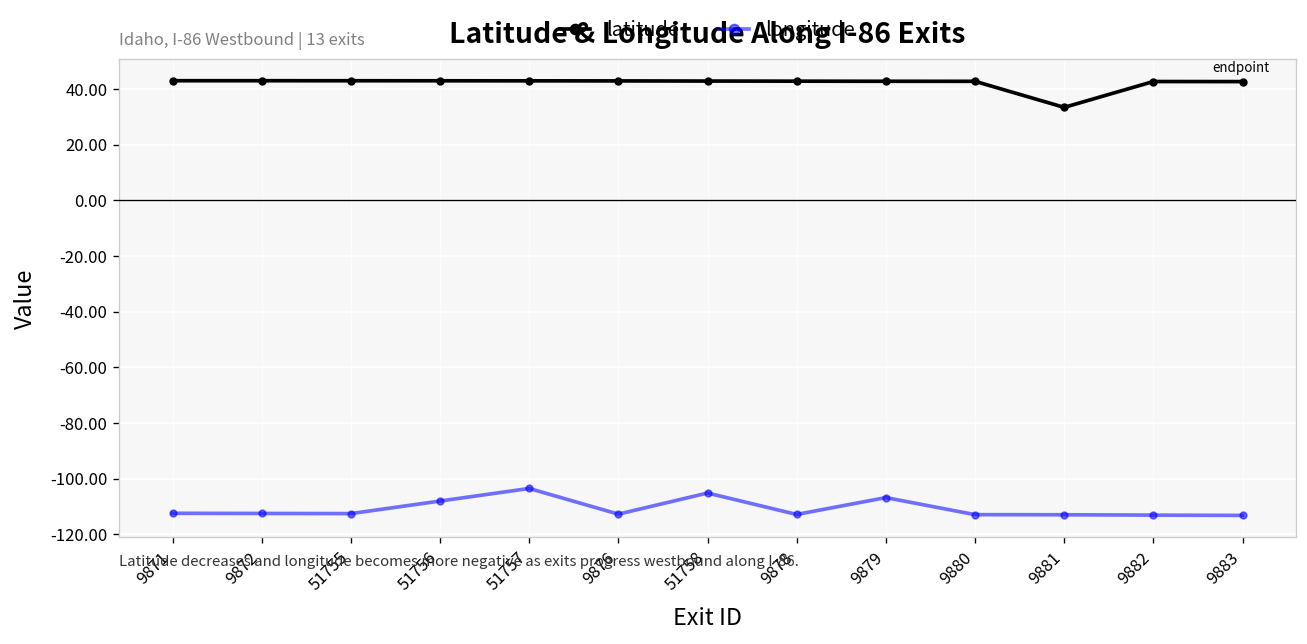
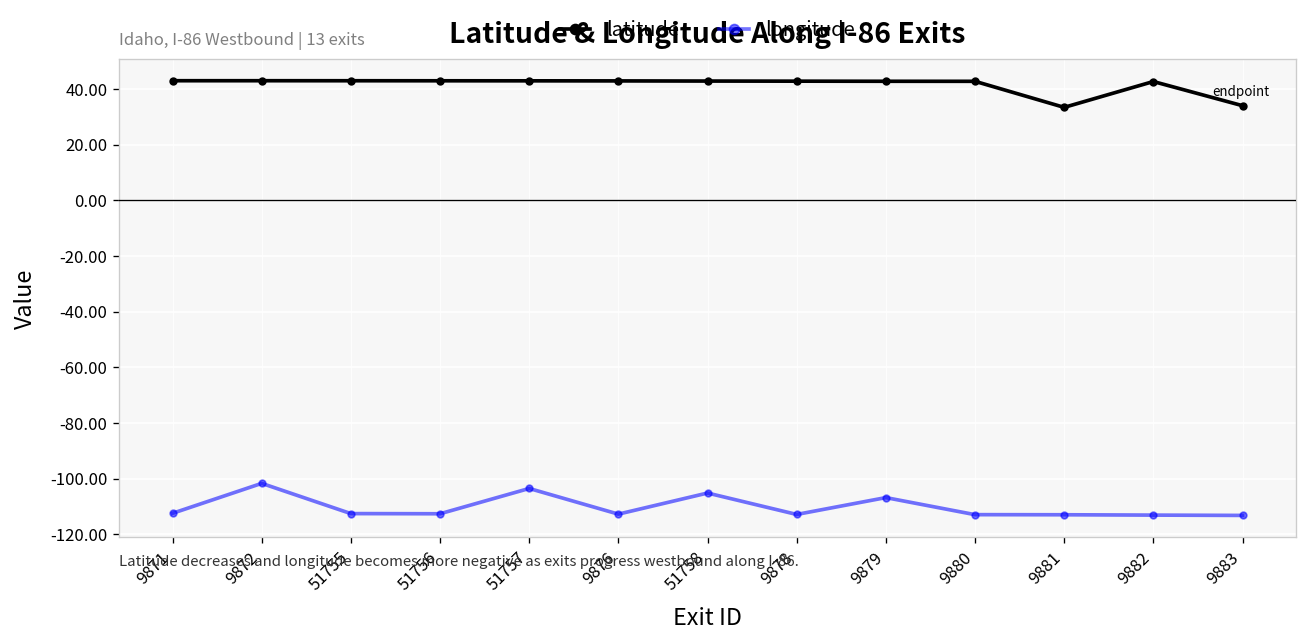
longitude, 9872: -113 -> -102
longitude, 51756: -108 -> -113
latitude, 9883: 43 -> 34
